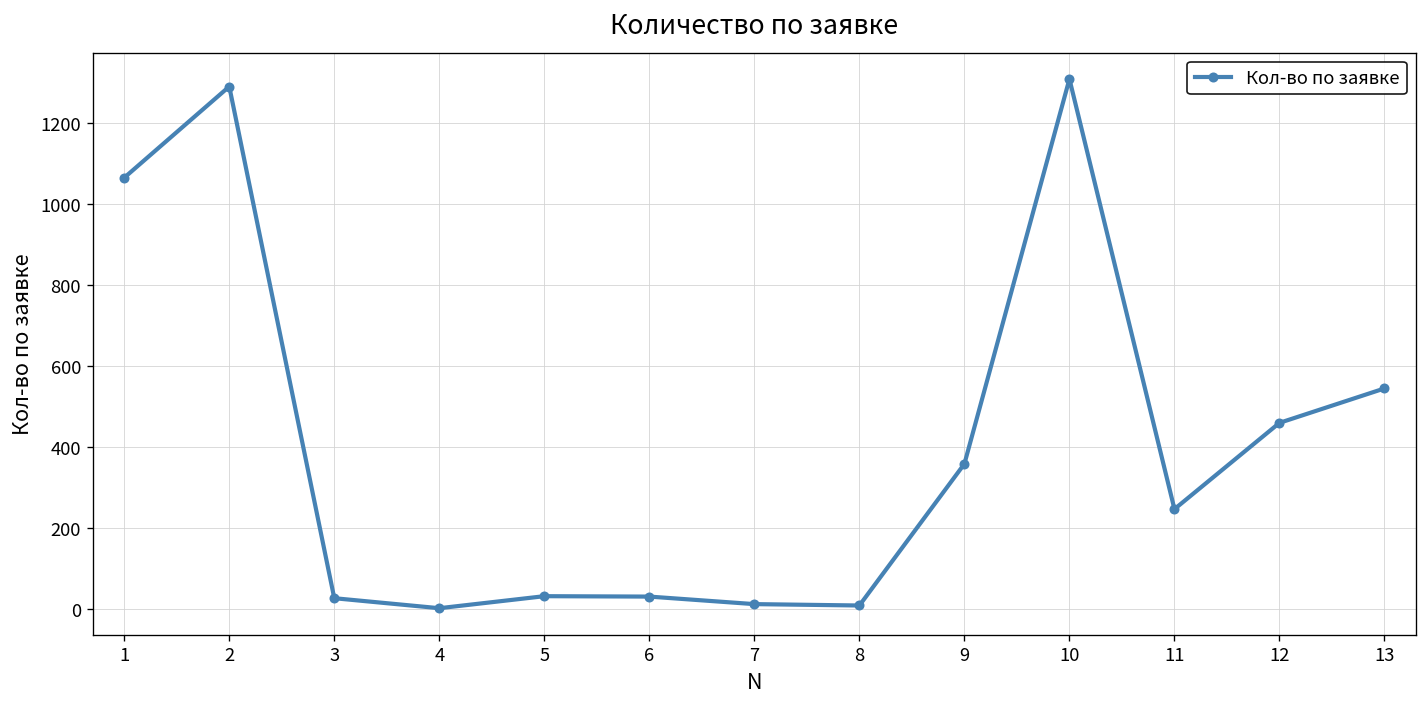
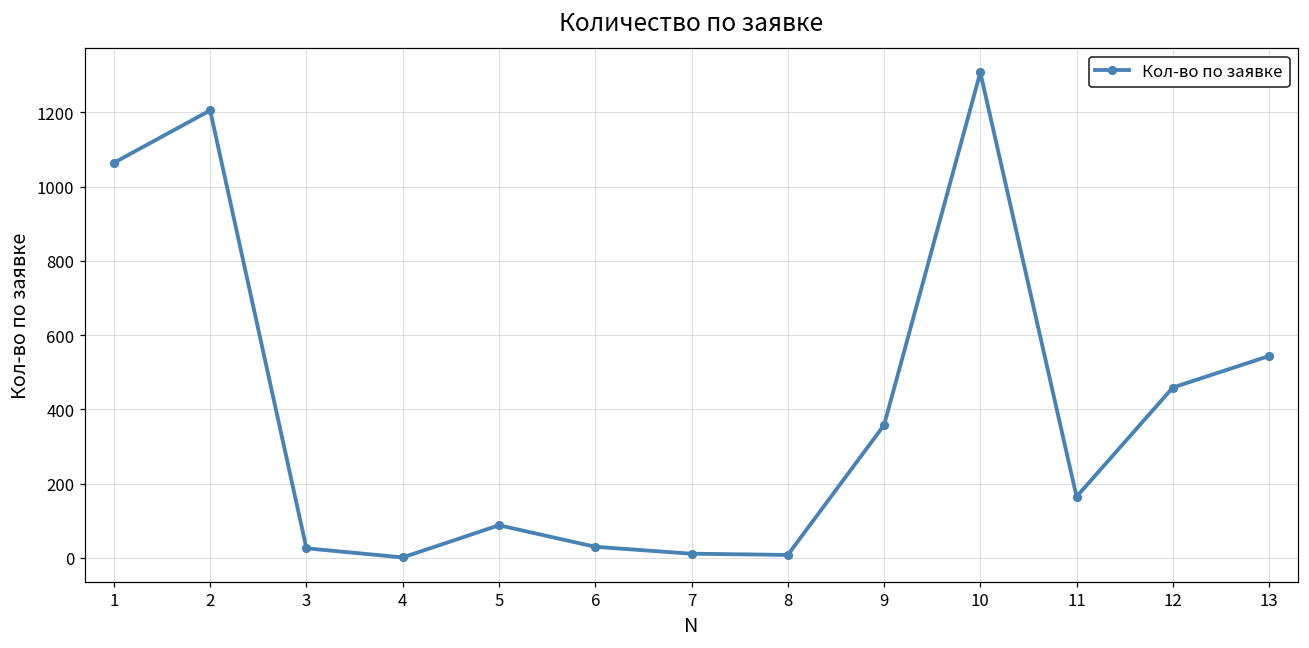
2: 1290 -> 1210
5: 30 -> 90
11: 250 -> 170
